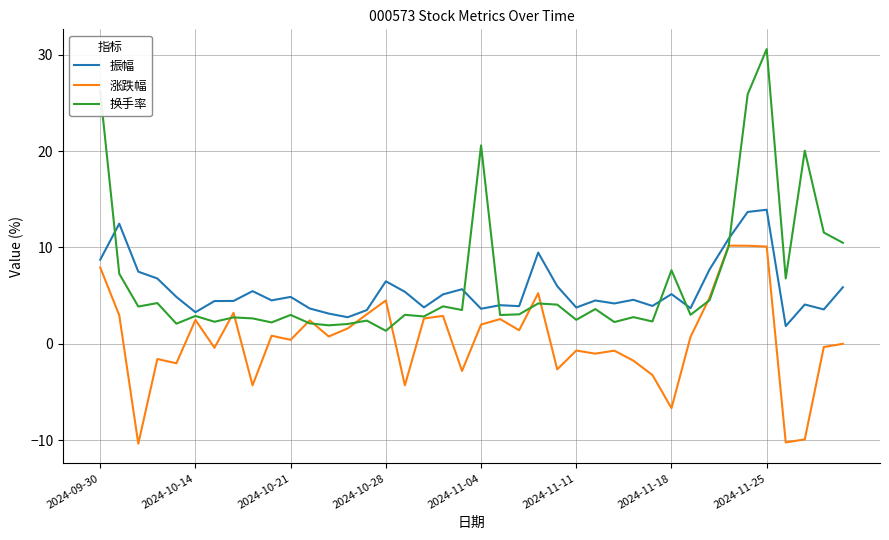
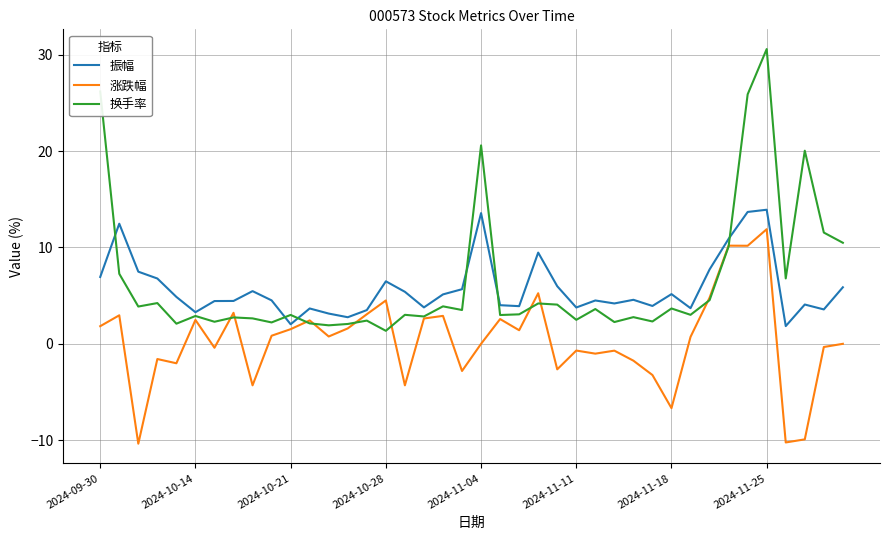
振幅, 2024-09-30: 9 -> 7
涨跌幅, 2024-09-30: 8 -> 2
振幅, 2024-10-21: 5 -> 2
涨跌幅, 2024-10-21: 0 -> 2
振幅, 2024-11-04: 4 -> 14
涨跌幅, 2024-11-04: 2 -> 0
换手率, 2024-11-18: 8 -> 4
涨跌幅, 2024-11-25: 10 -> 12
